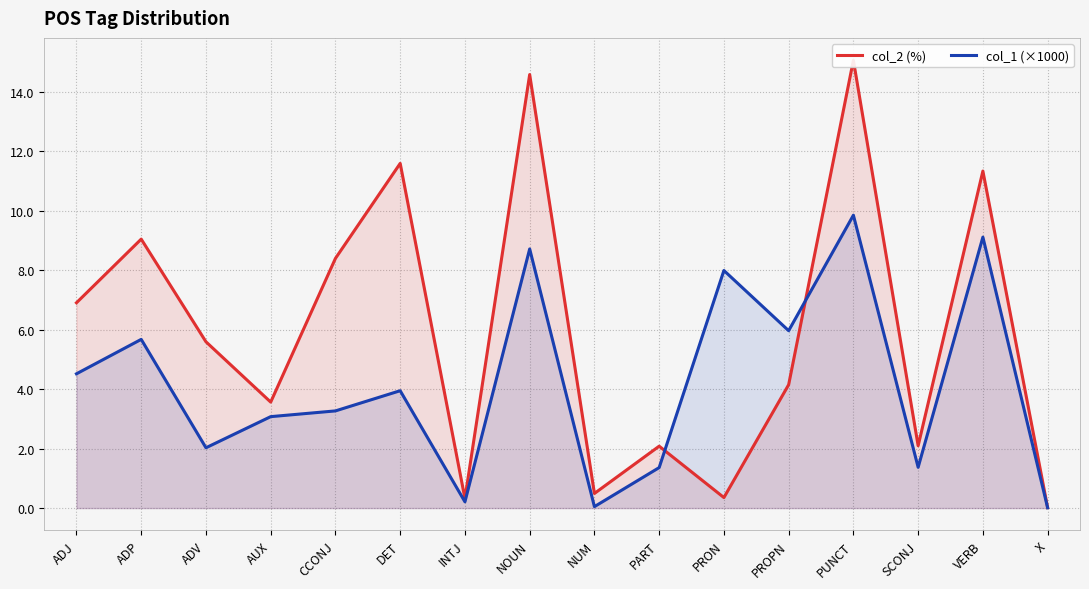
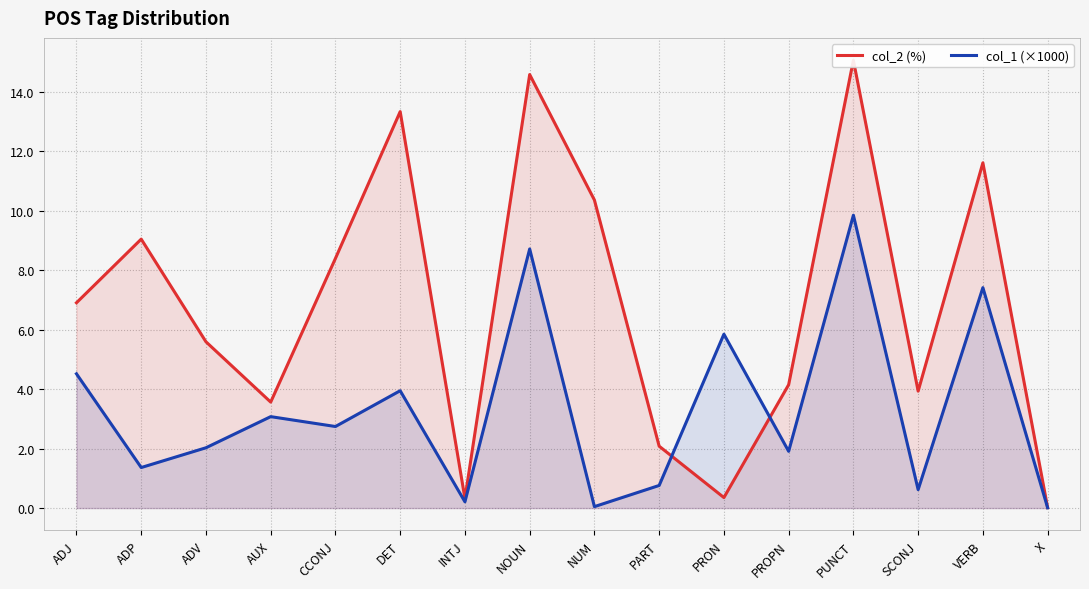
col_1 (×1000), ADP: 5.7 -> 1.4
col_1 (×1000), CCONJ: 3.3 -> 2.7
col_2 (%), DET: 11.6 -> 13.3
col_2 (%), NUM: 0.5 -> 10.4
col_1 (×1000), PART: 1.4 -> 0.8
col_1 (×1000), PRON: 8.0 -> 5.9
col_1 (×1000), PROPN: 6.0 -> 1.9
col_2 (%), SCONJ: 2.1 -> 3.9
col_1 (×1000), SCONJ: 1.4 -> 0.6
col_2 (%), VERB: 11.3 -> 11.6
col_1 (×1000), VERB: 9.1 -> 7.4
